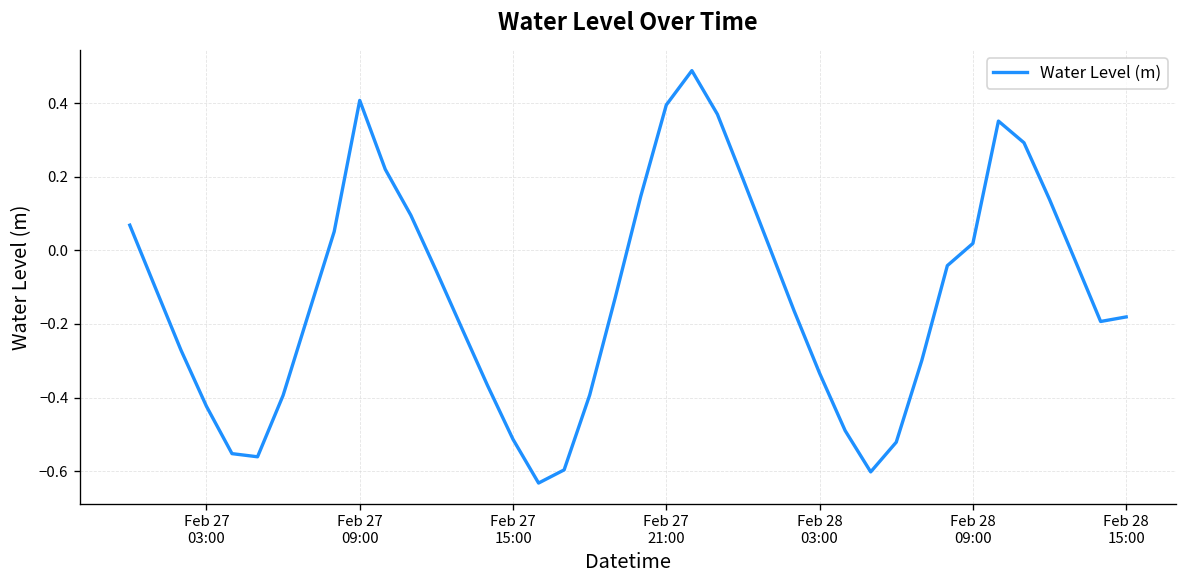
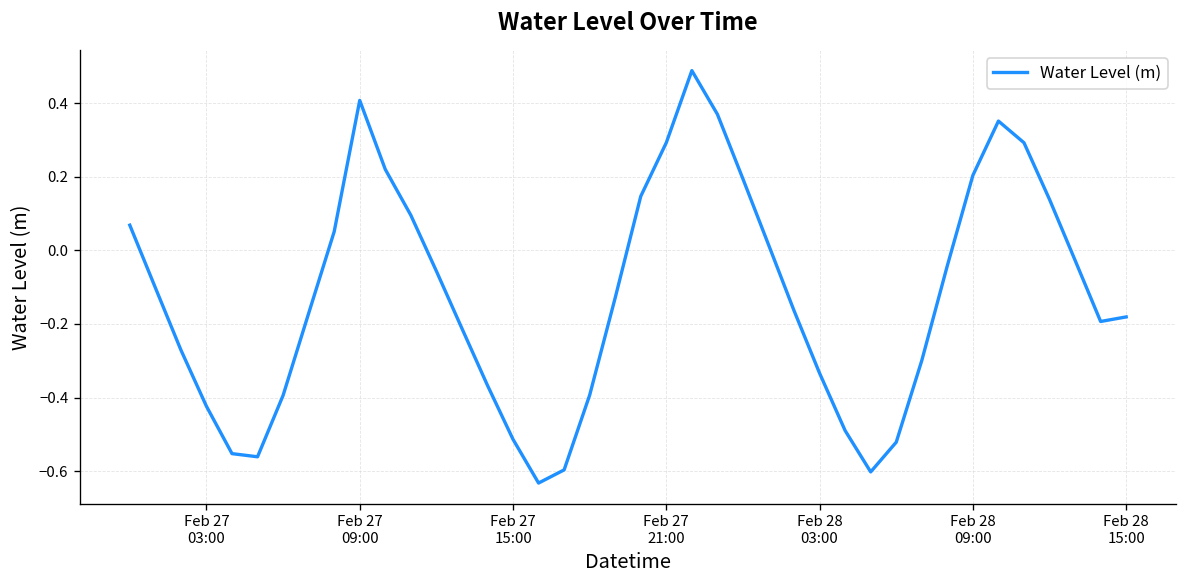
Feb 27 21:00: 0.39 -> 0.29
Feb 28 09:00: 0.02 -> 0.20
